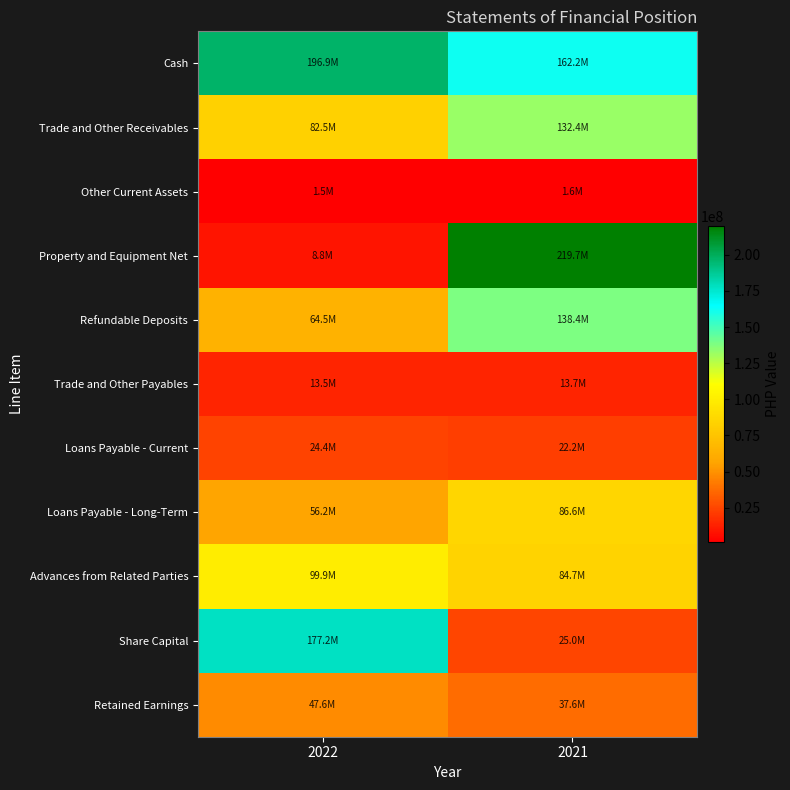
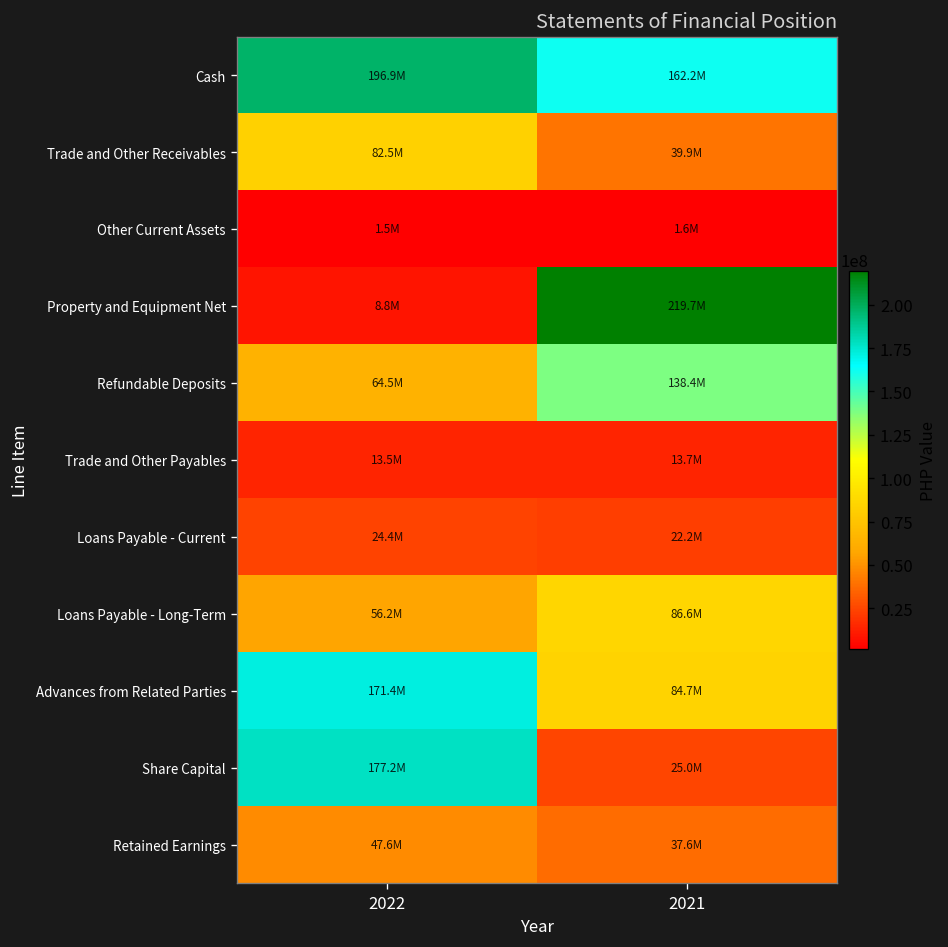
Trade and Other Receivables, 2021: 132.4M -> 39.9M
Advances from Related Parties, 2022: 99.9M -> 171.4M
